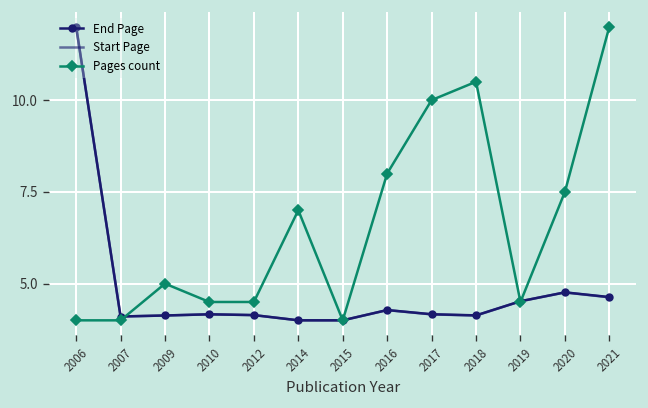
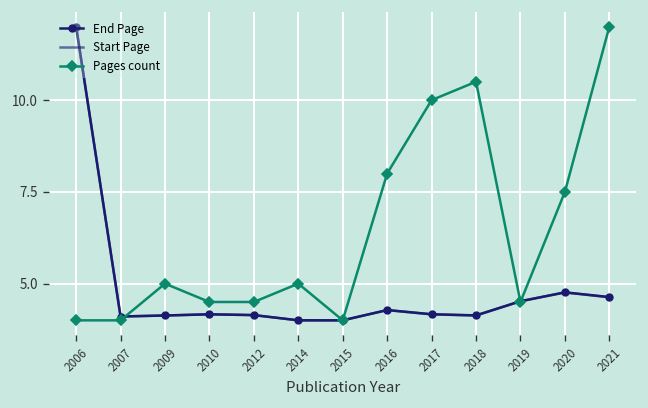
Pages count, 2014: 7 -> 5
